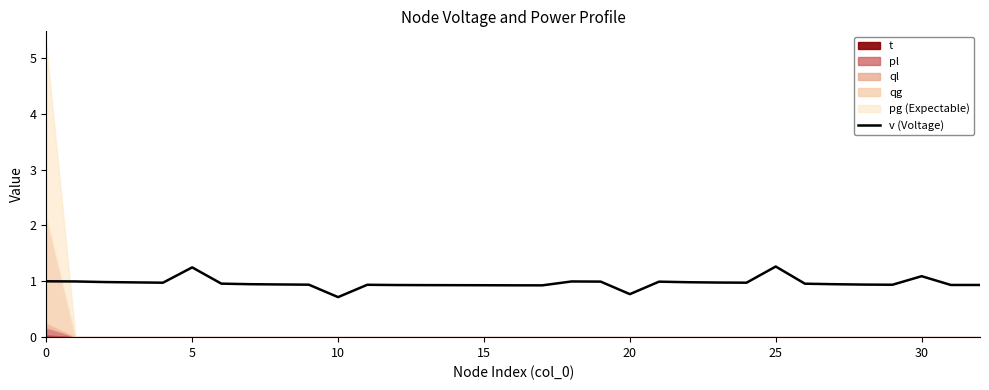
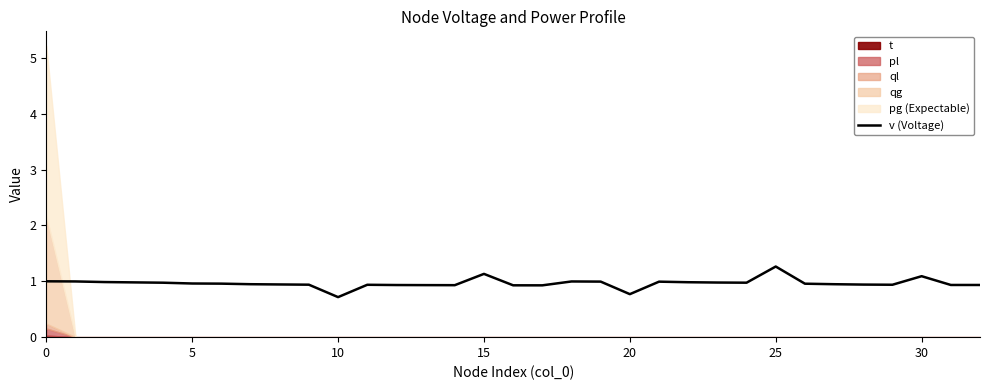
v (Voltage), 5: 1.2 -> 1.0
v (Voltage), 15: 0.9 -> 1.1
